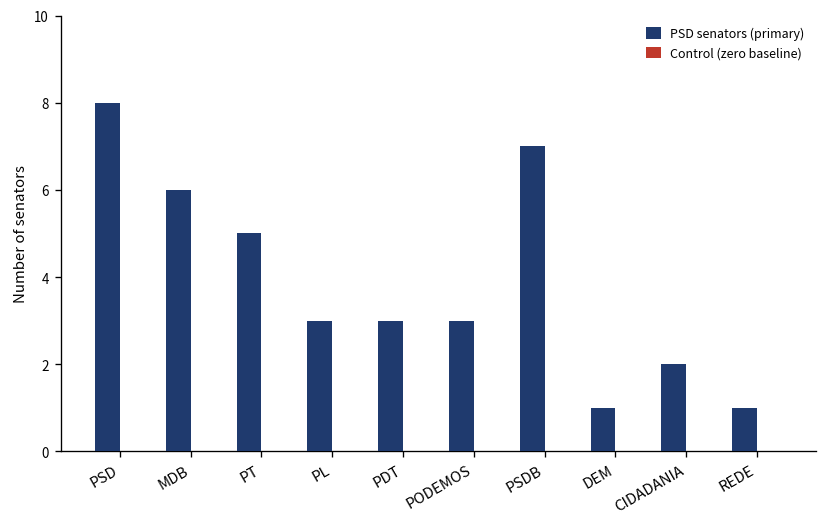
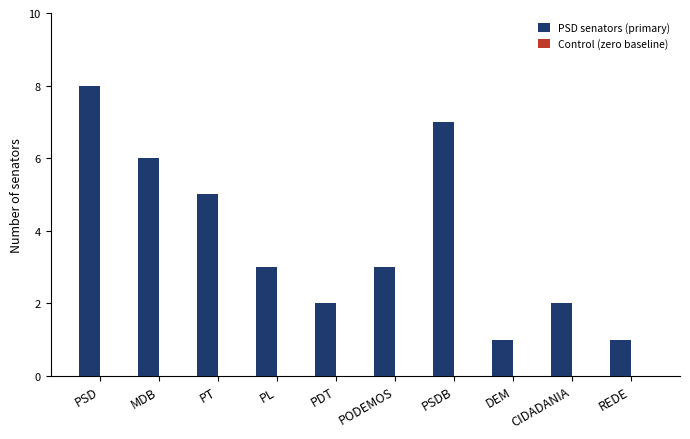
PSD senators (primary), PDT: 3 -> 2
